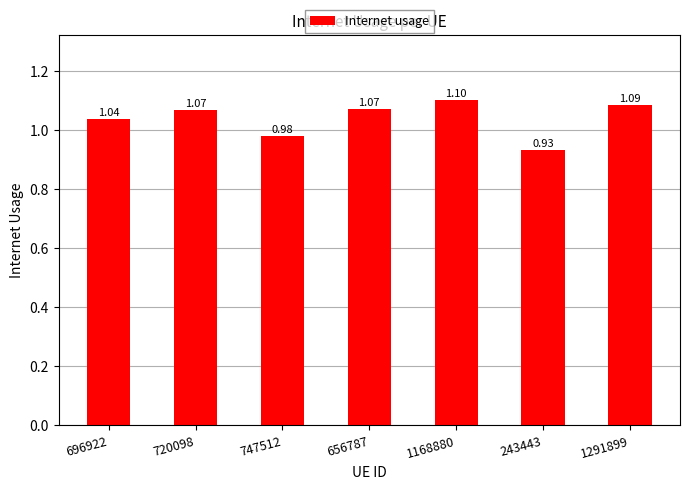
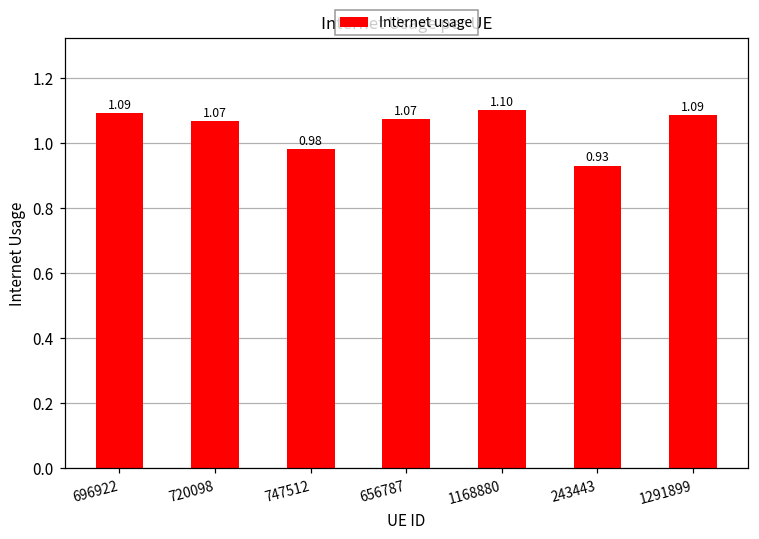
696922: 1.04 -> 1.09
